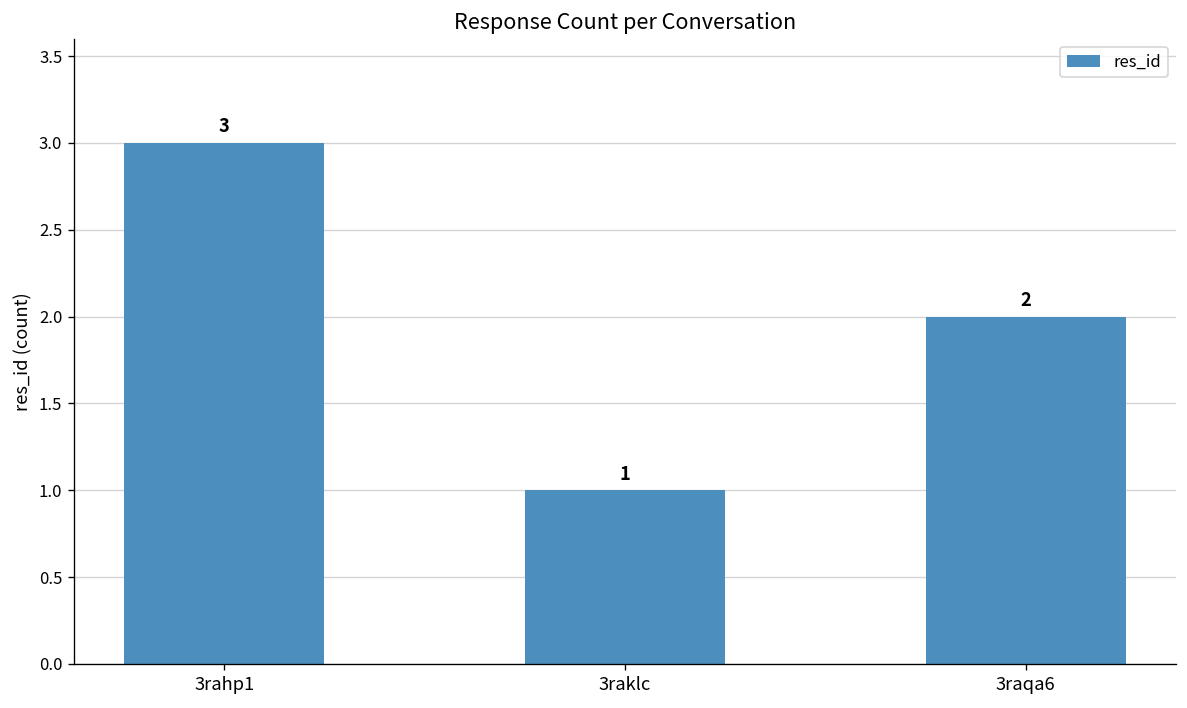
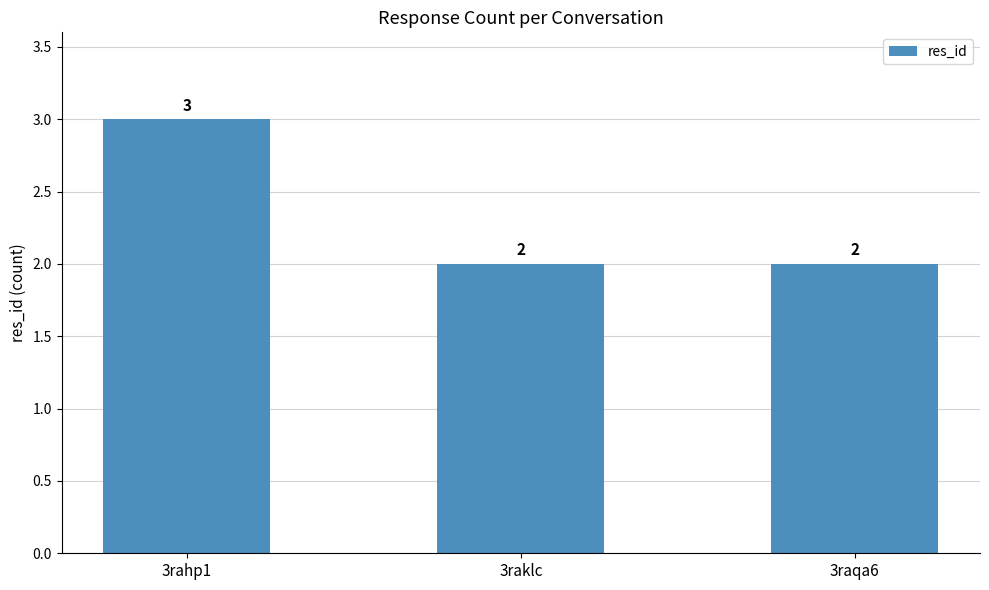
3raklc: 1 -> 2
